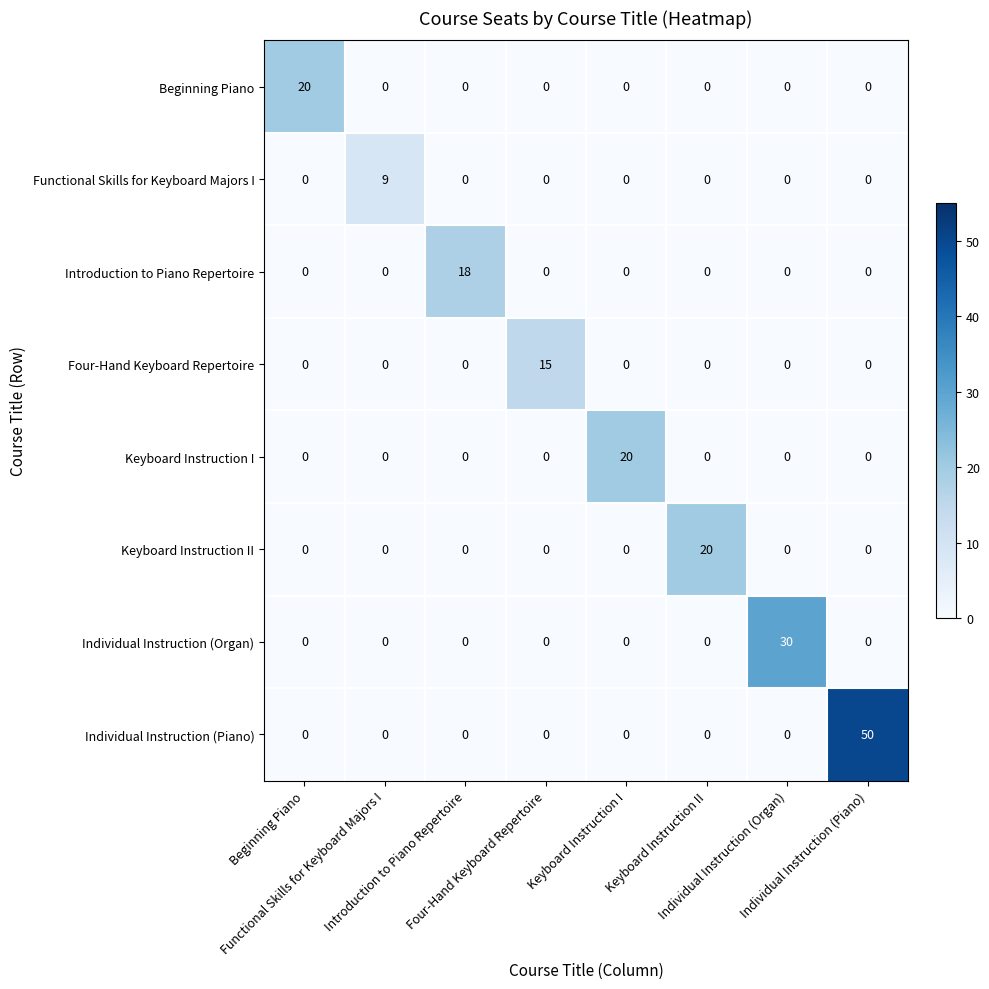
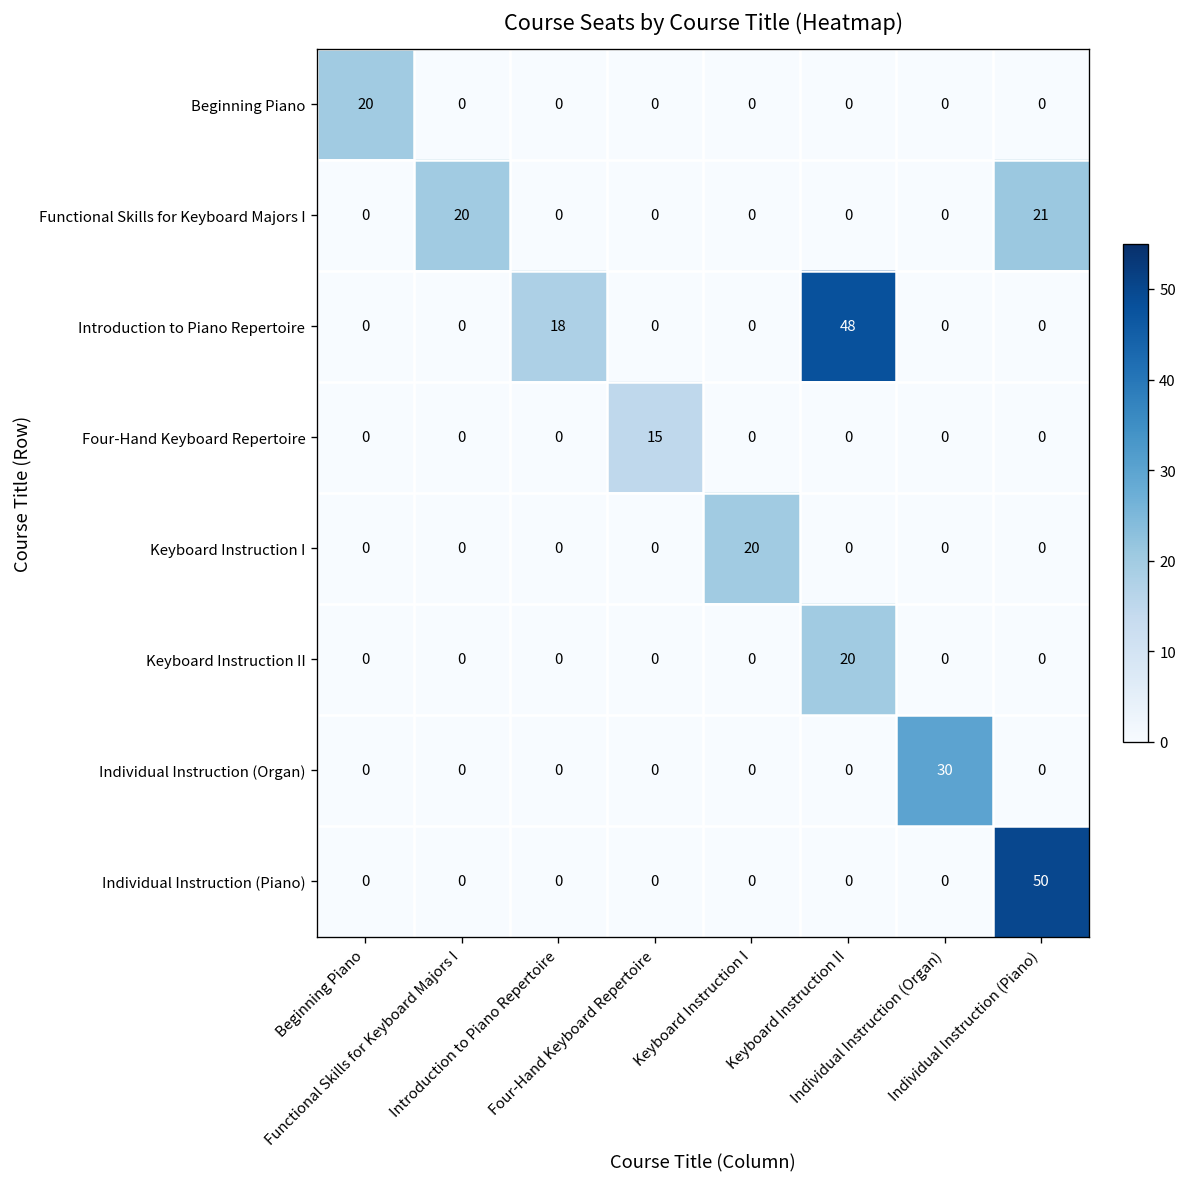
Functional Skills for Keyboard Majors I, Functional Skills for Keyboard Majors I: 9 -> 20
Functional Skills for Keyboard Majors I, Individual Instruction (Piano): 0 -> 21
Introduction to Piano Repertoire, Keyboard Instruction II: 0 -> 48
